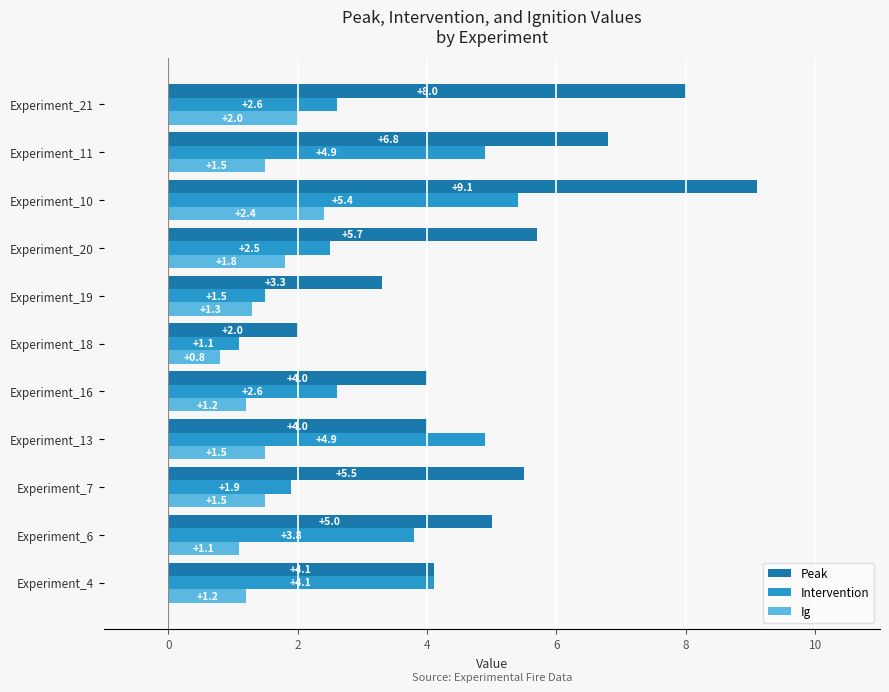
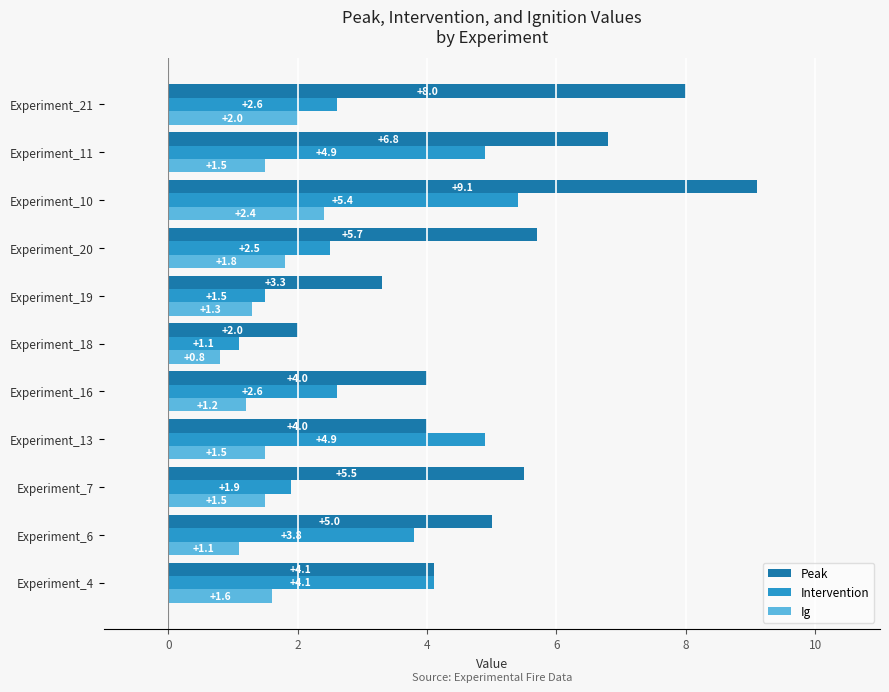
Ig, Experiment_4: +1.2 -> +1.6
